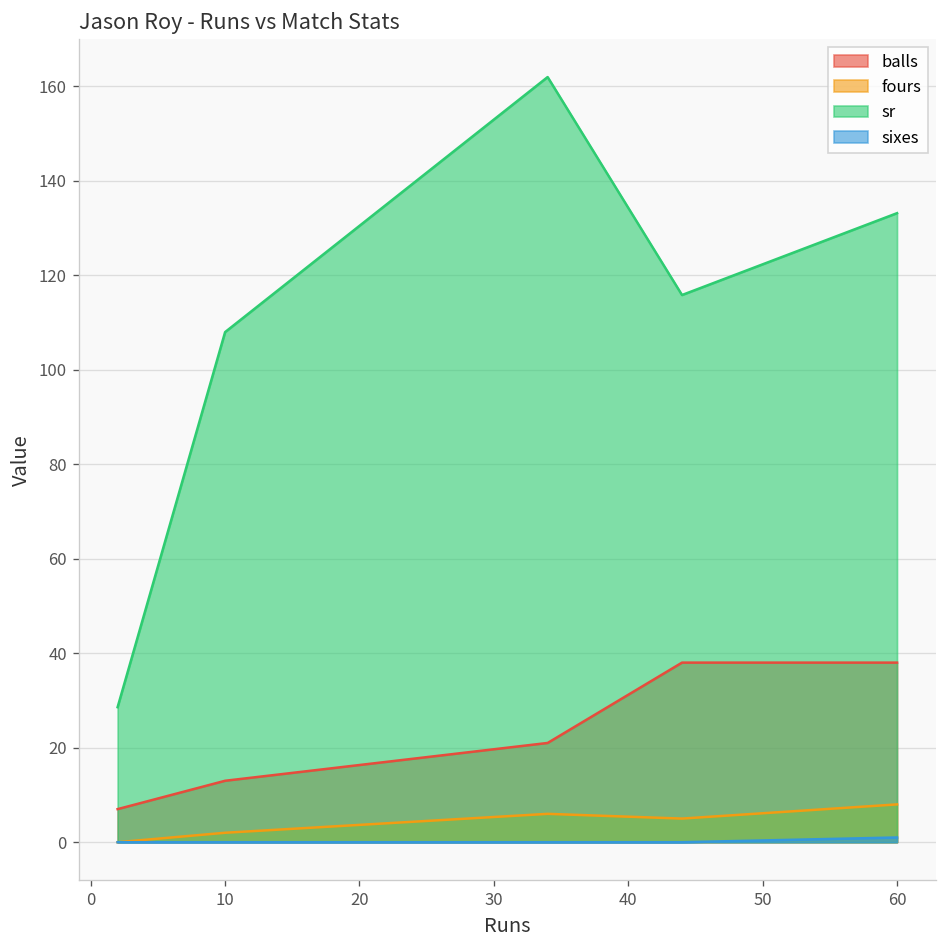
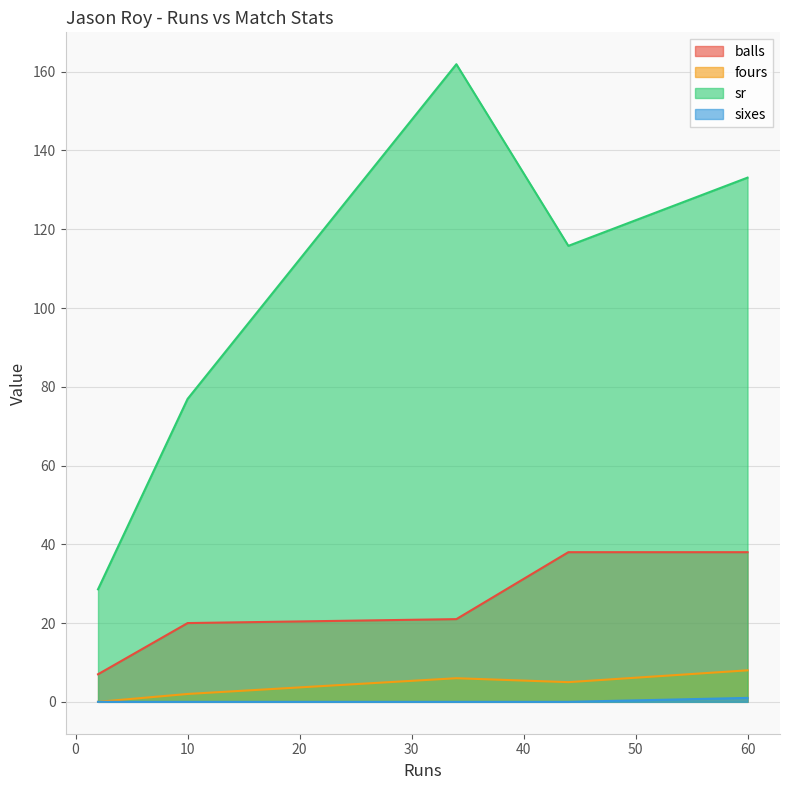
balls, 10: 13 -> 20
sr, 10: 108 -> 77
